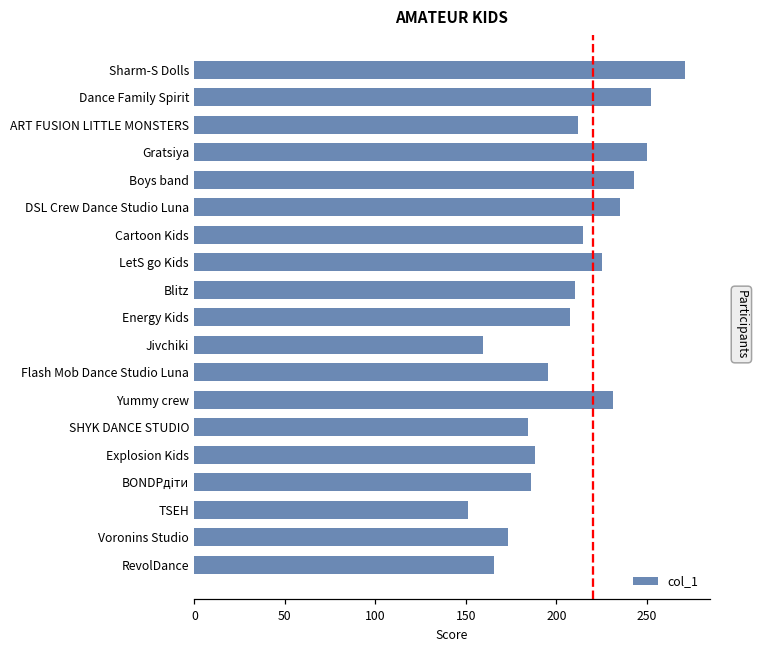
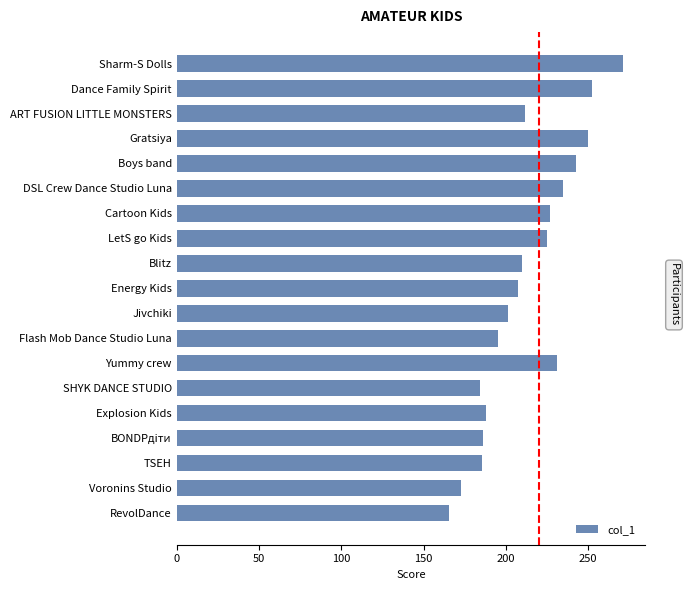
Cartoon Kids: 215 -> 227
Jivchiki: 160 -> 202
TSEH: 151 -> 185
